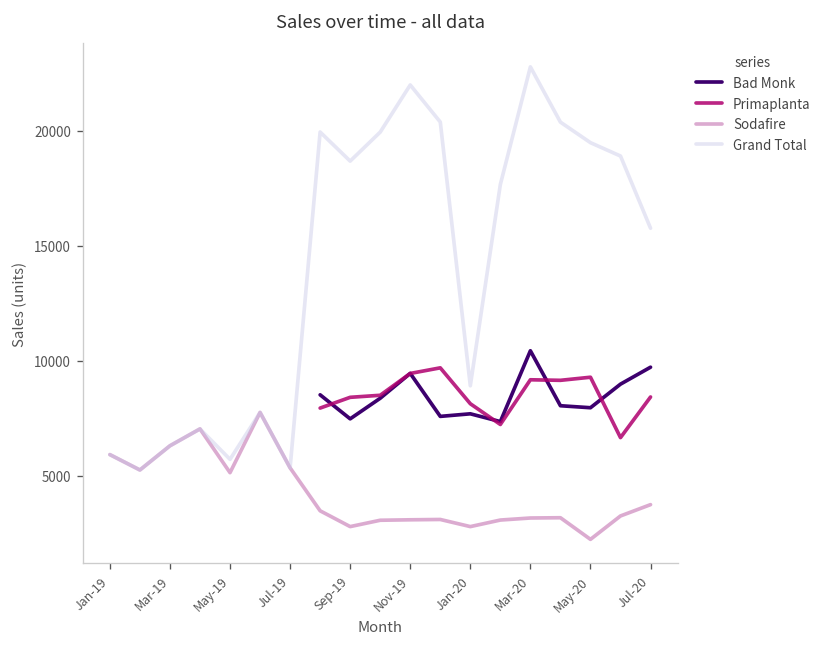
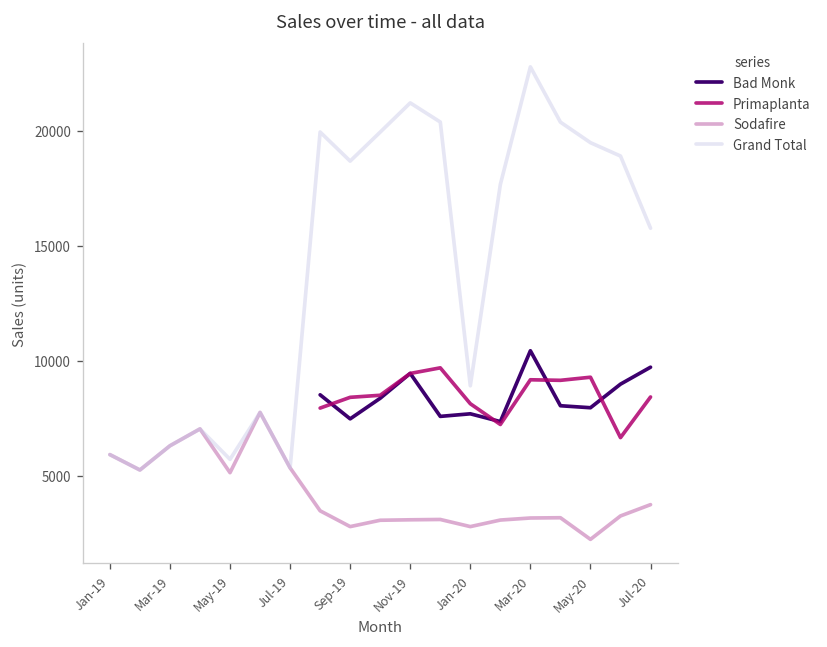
Grand Total, Nov-19: 22000 -> 21200
